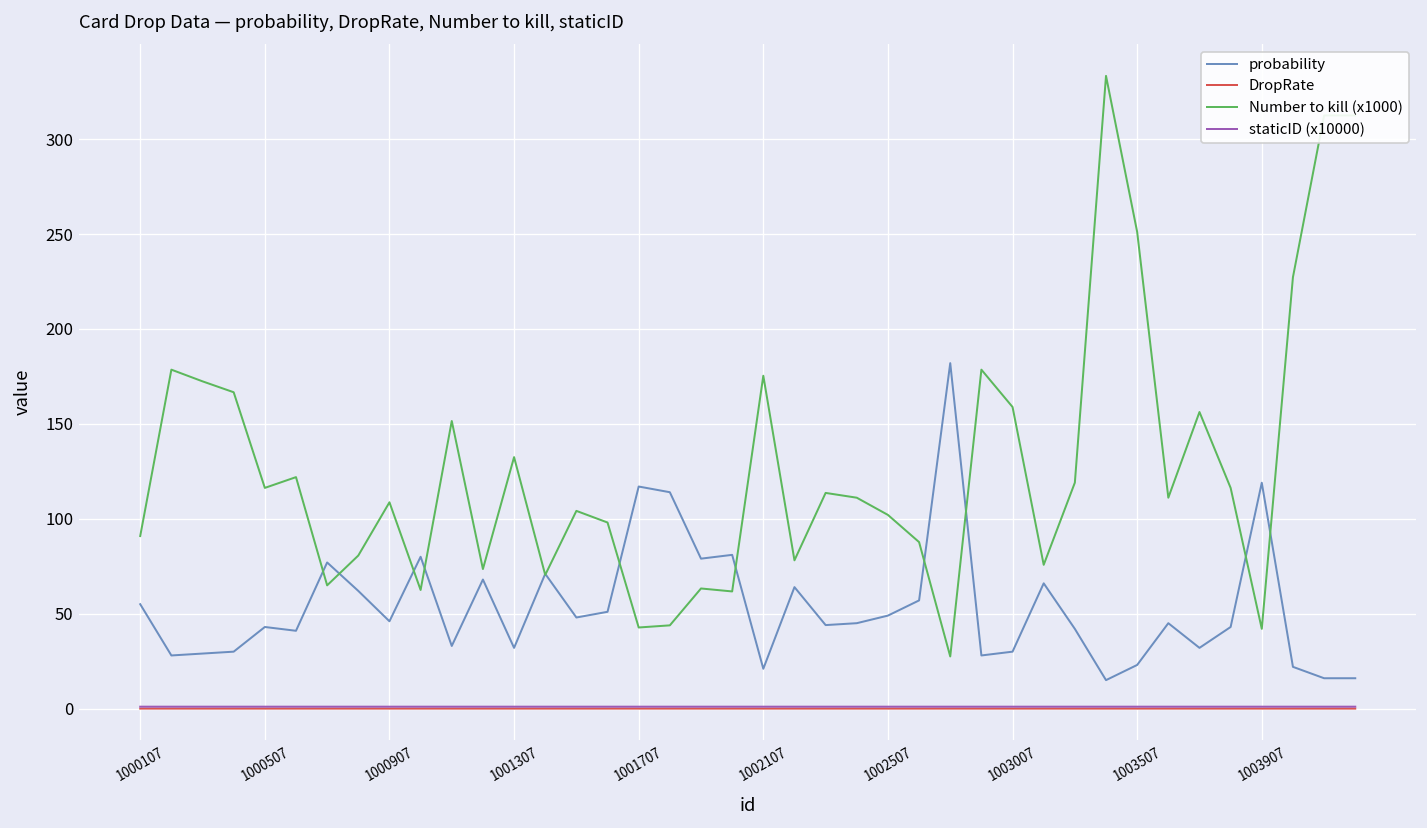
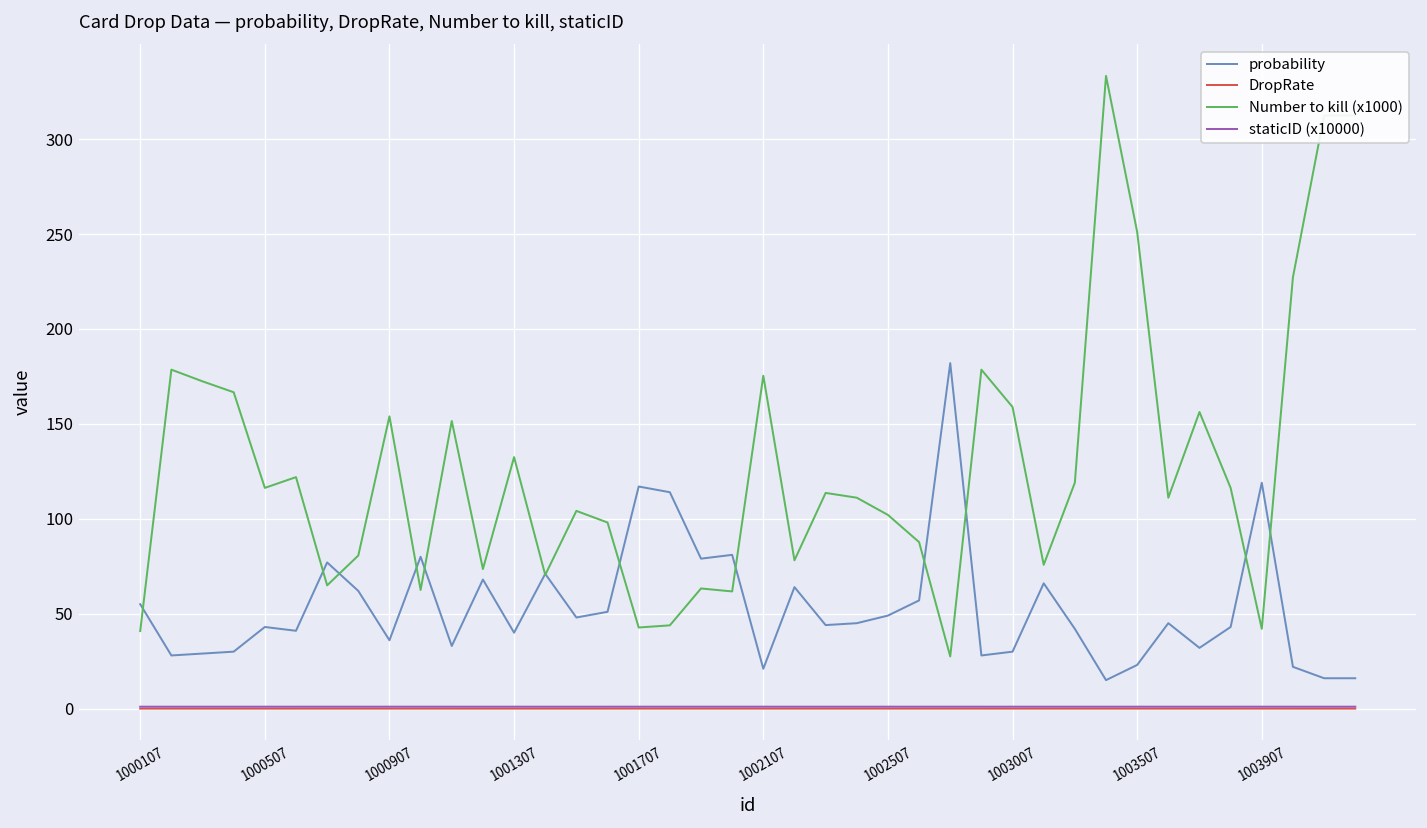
Number to kill (x1000), 1000107: 91 -> 41
probability, 1000907: 46 -> 36
Number to kill (x1000), 1000907: 109 -> 154
probability, 1001307: 32 -> 40
